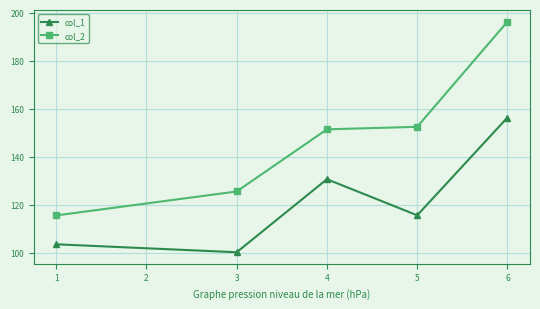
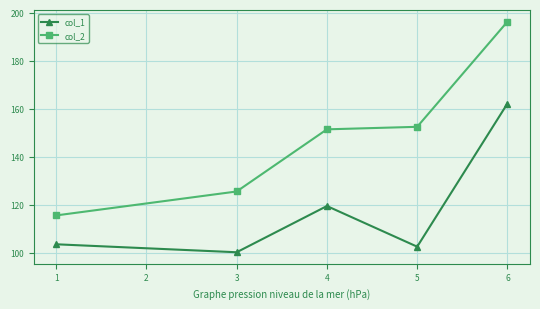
col_1, 4: 131 -> 119
col_1, 5: 116 -> 103
col_1, 6: 156 -> 162
